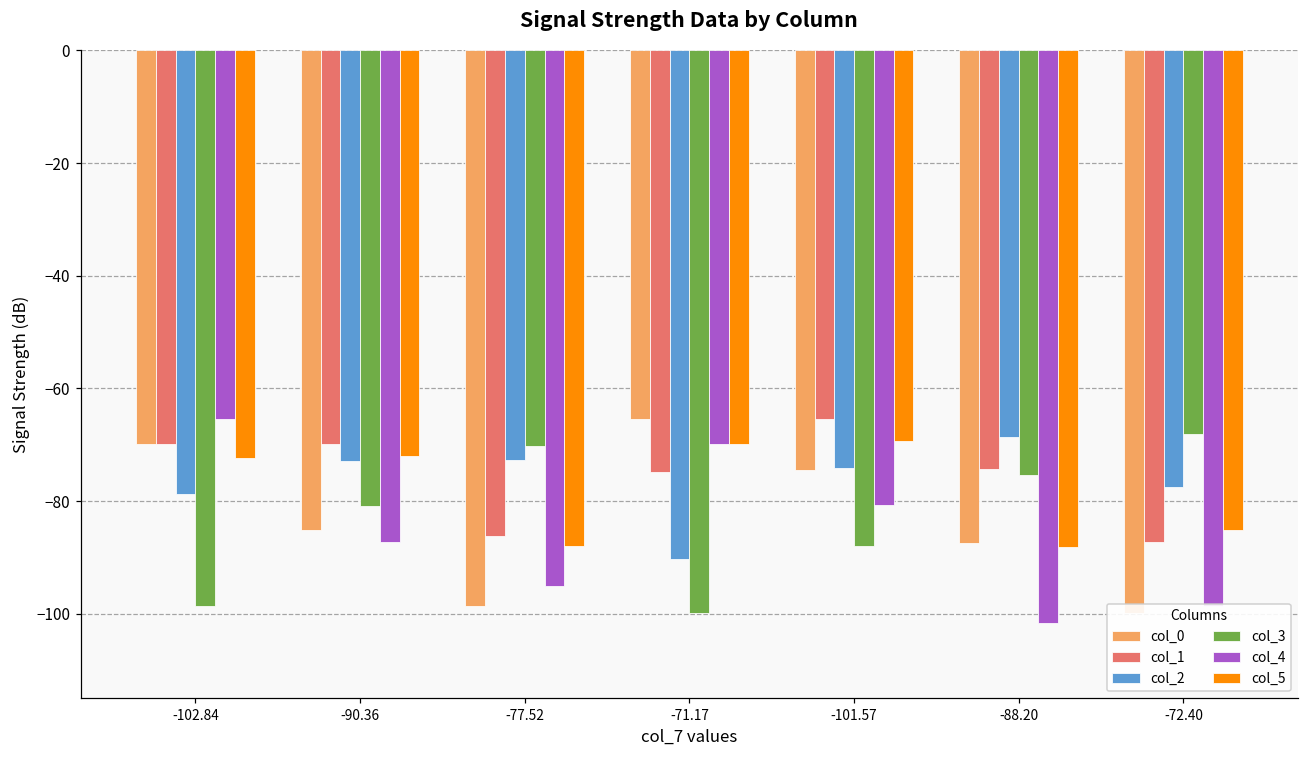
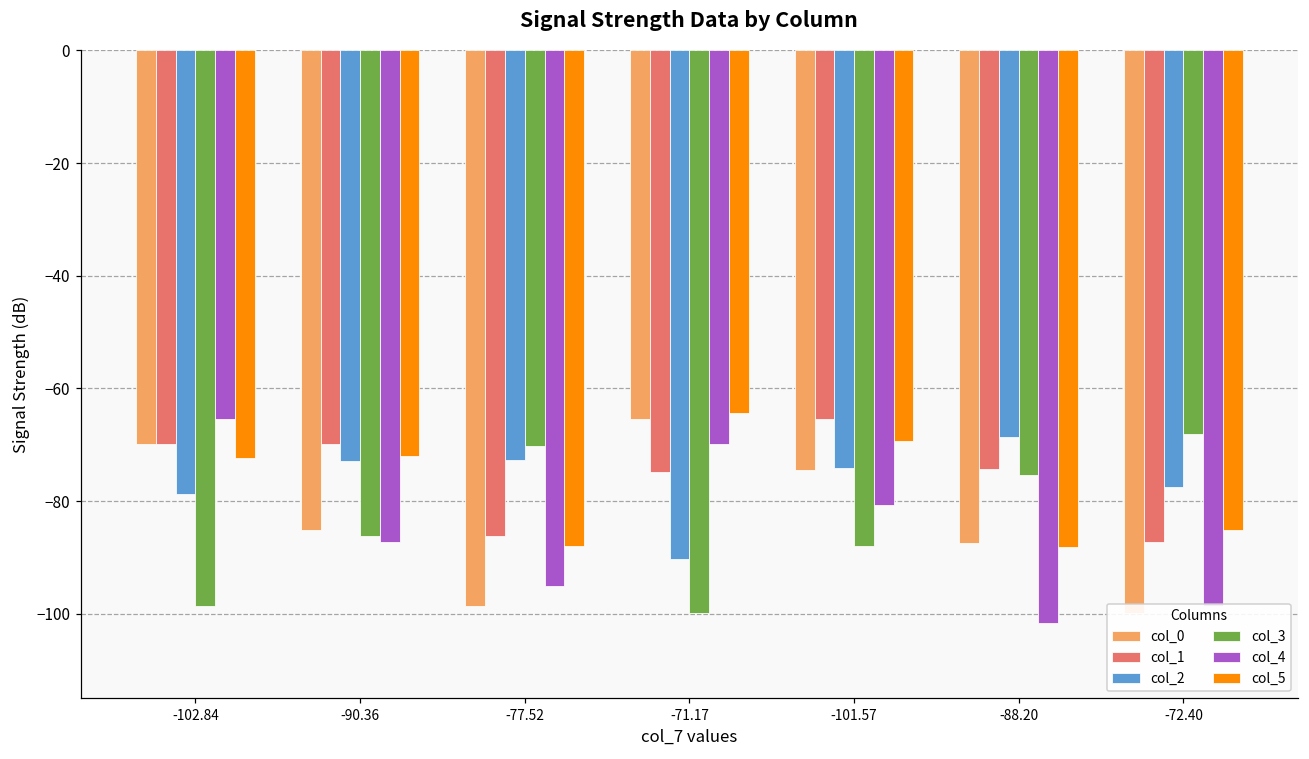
col_3, -90.36: -81 -> -86
col_5, -71.17: -70 -> -64
